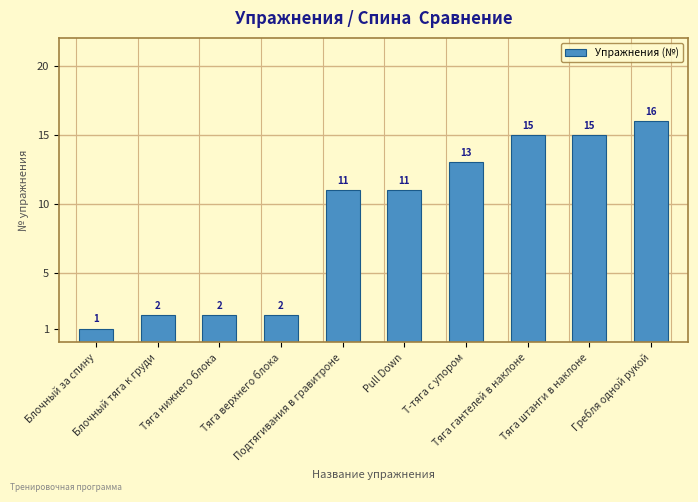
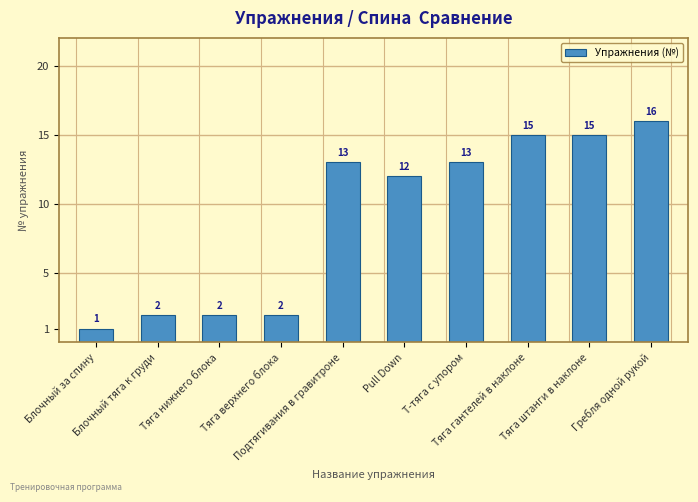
Подтягивания в гравитроне: 11 -> 13
Pull Down: 11 -> 12
